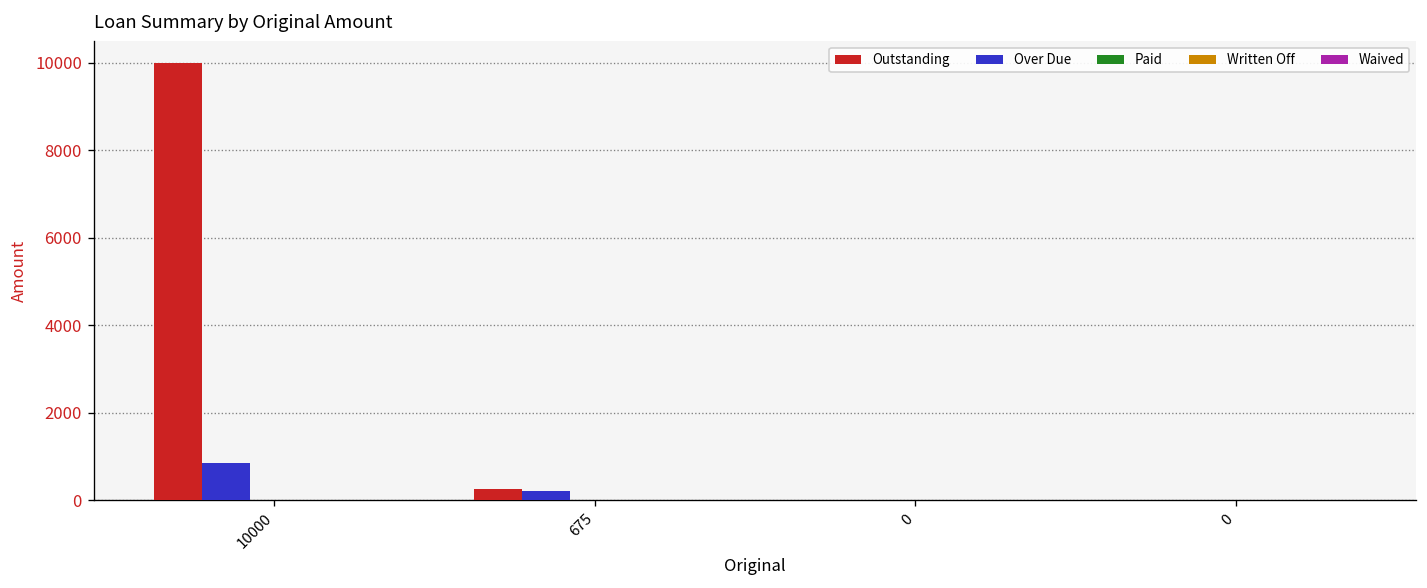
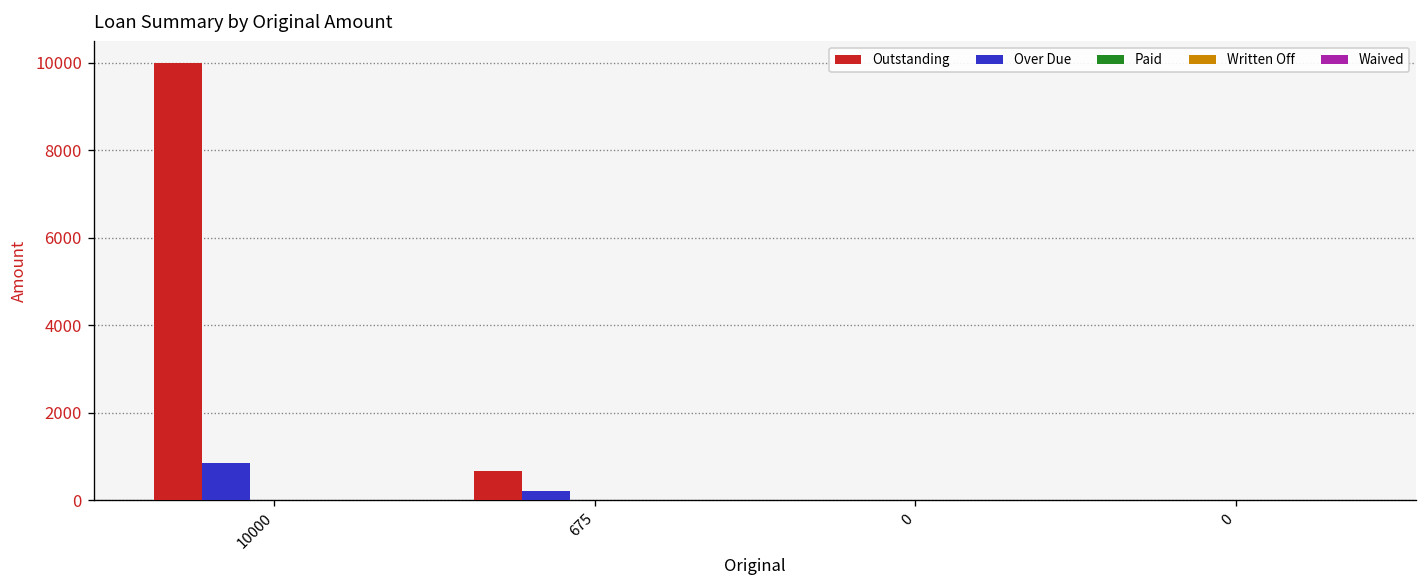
Outstanding, 675: 300 -> 700
